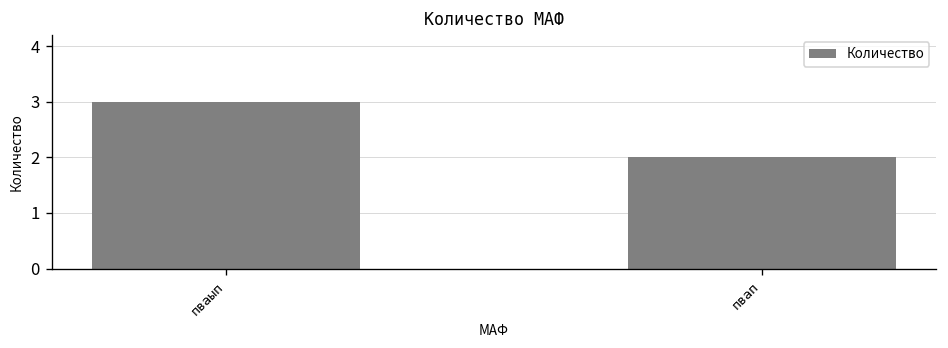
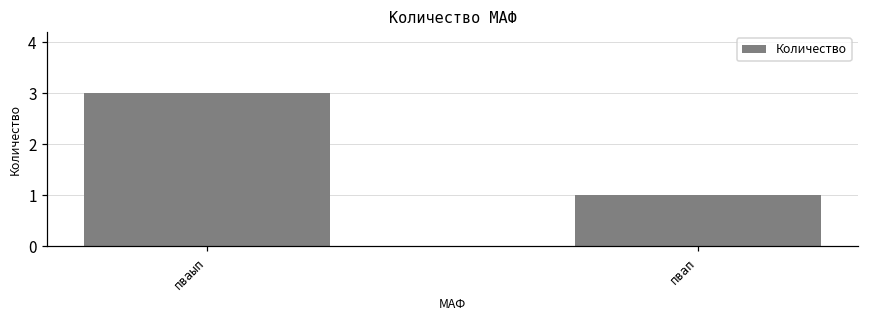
пвап: 2 -> 1
